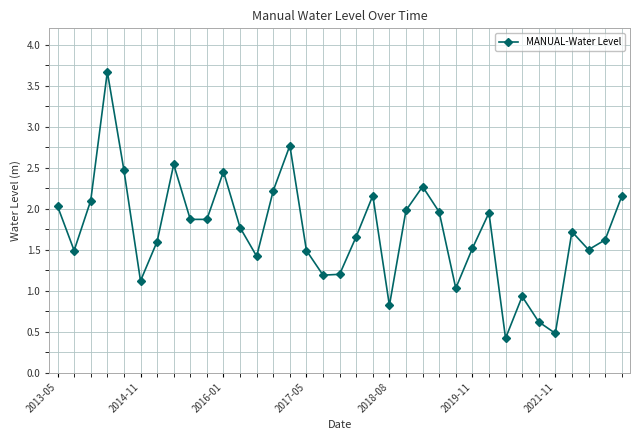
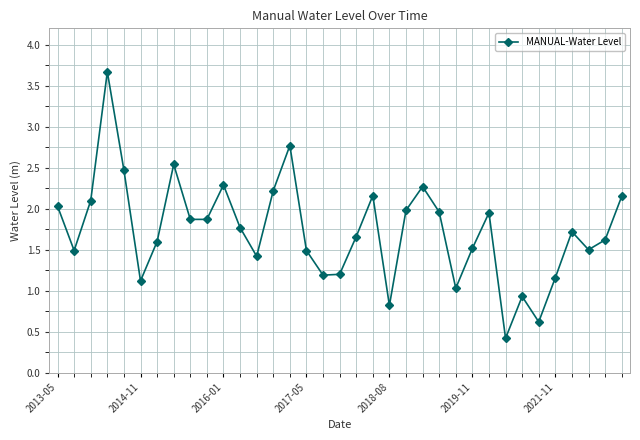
2016-01: 2.5 -> 2.3
2021-11: 0.5 -> 1.2
